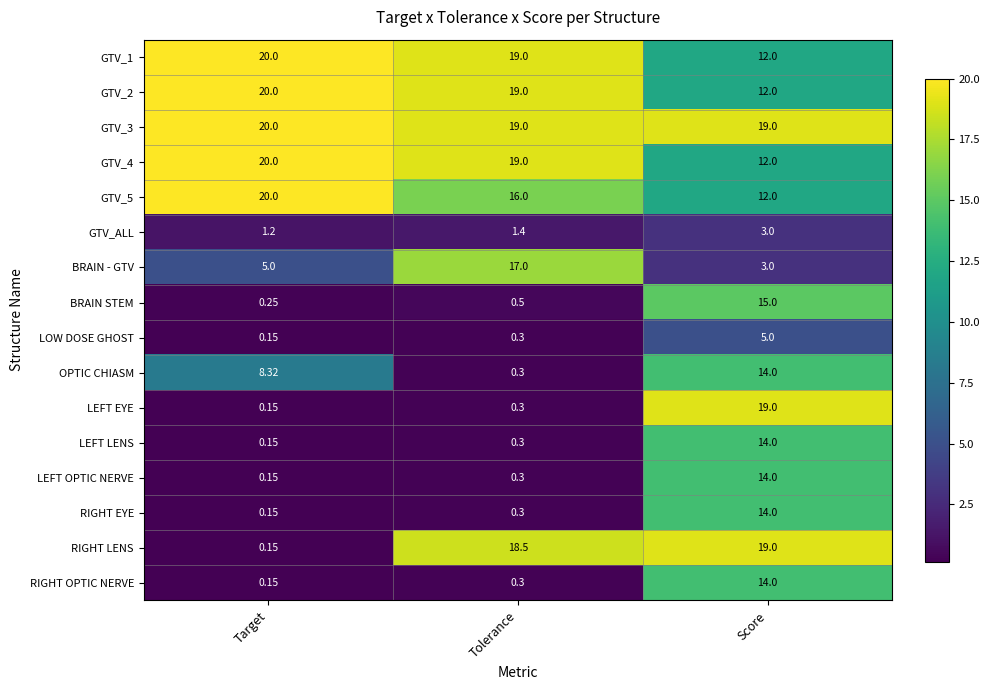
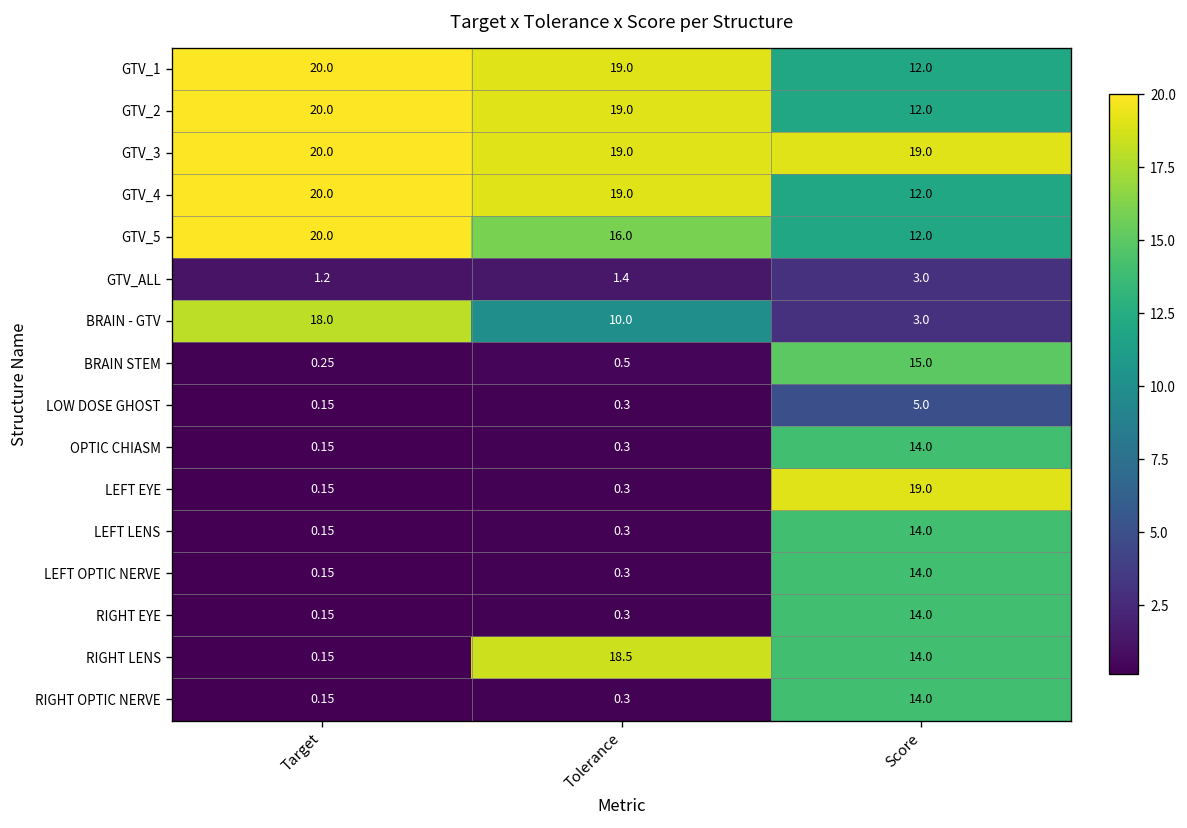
BRAIN - GTV, Target: 5.0 -> 18.0
BRAIN - GTV, Tolerance: 17.0 -> 10.0
OPTIC CHIASM, Target: 8.32 -> 0.15
RIGHT LENS, Score: 19.0 -> 14.0
